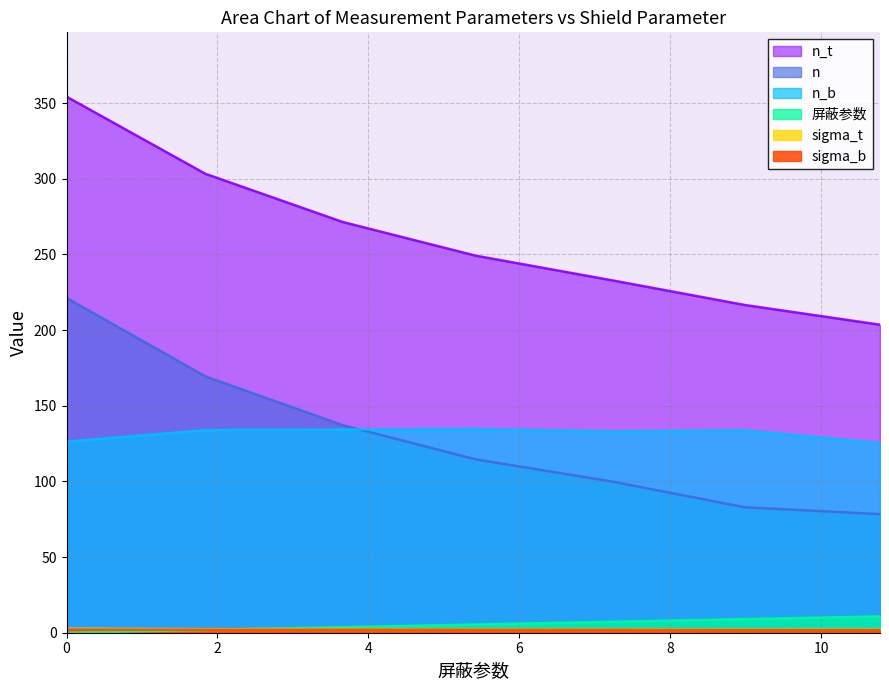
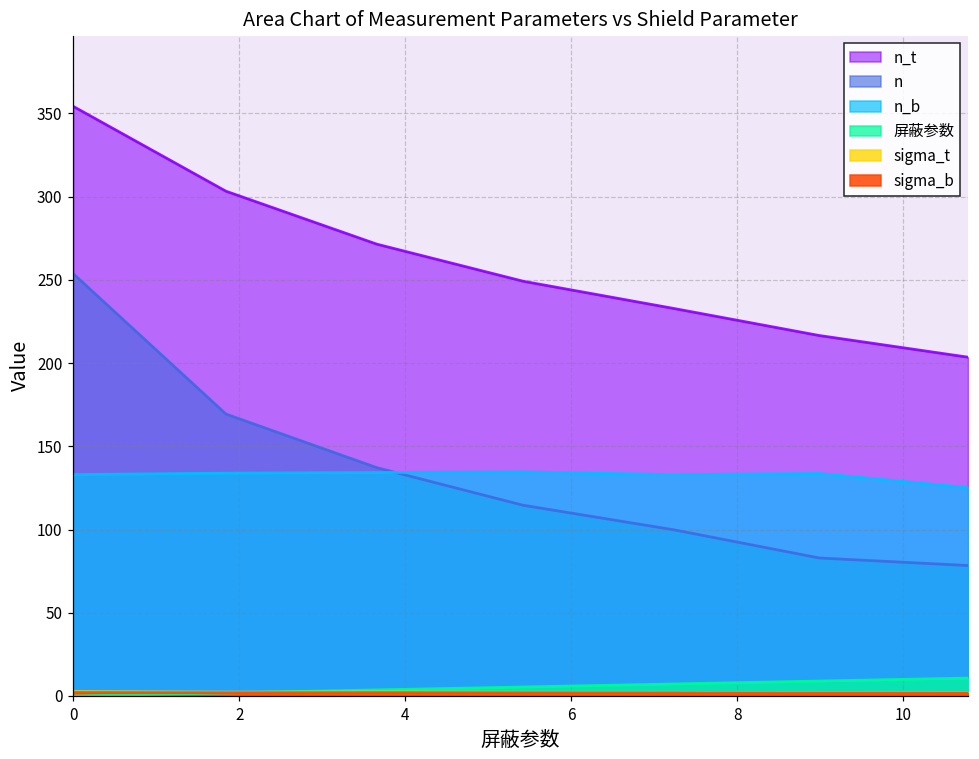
n, 0: 221 -> 254
n_b, 0: 126 -> 133
